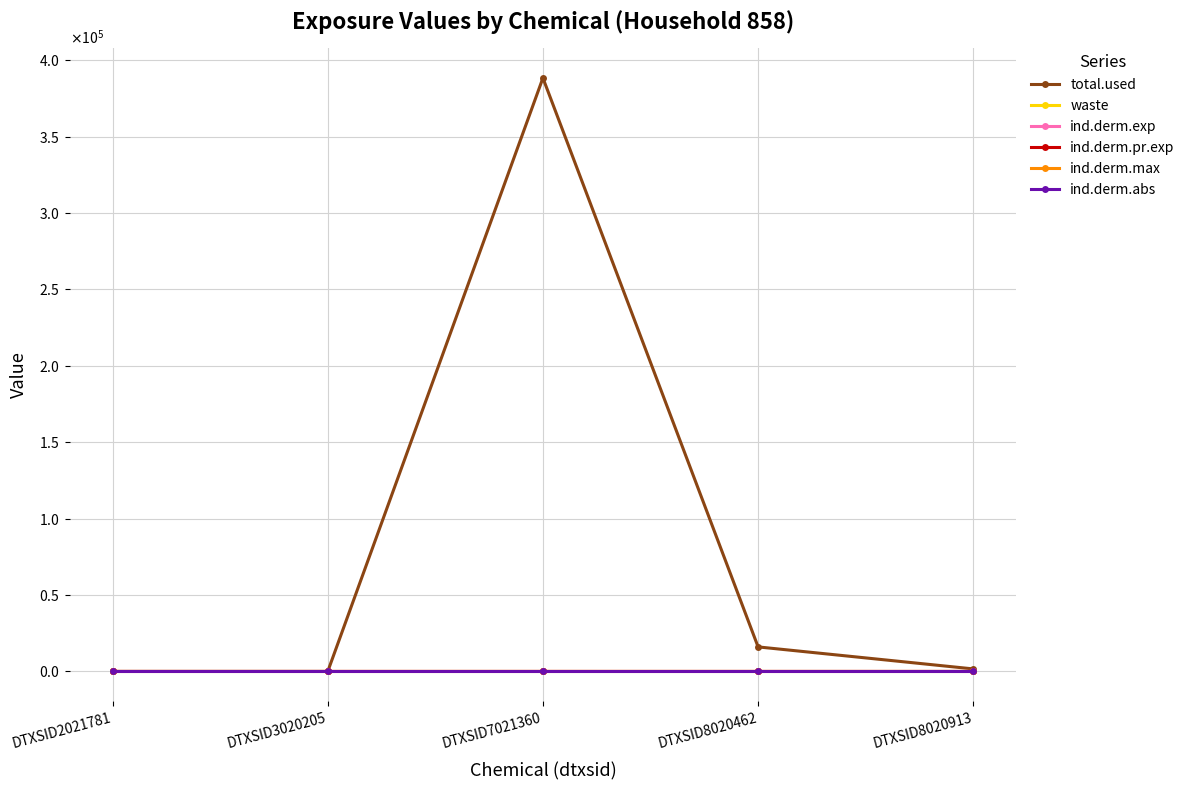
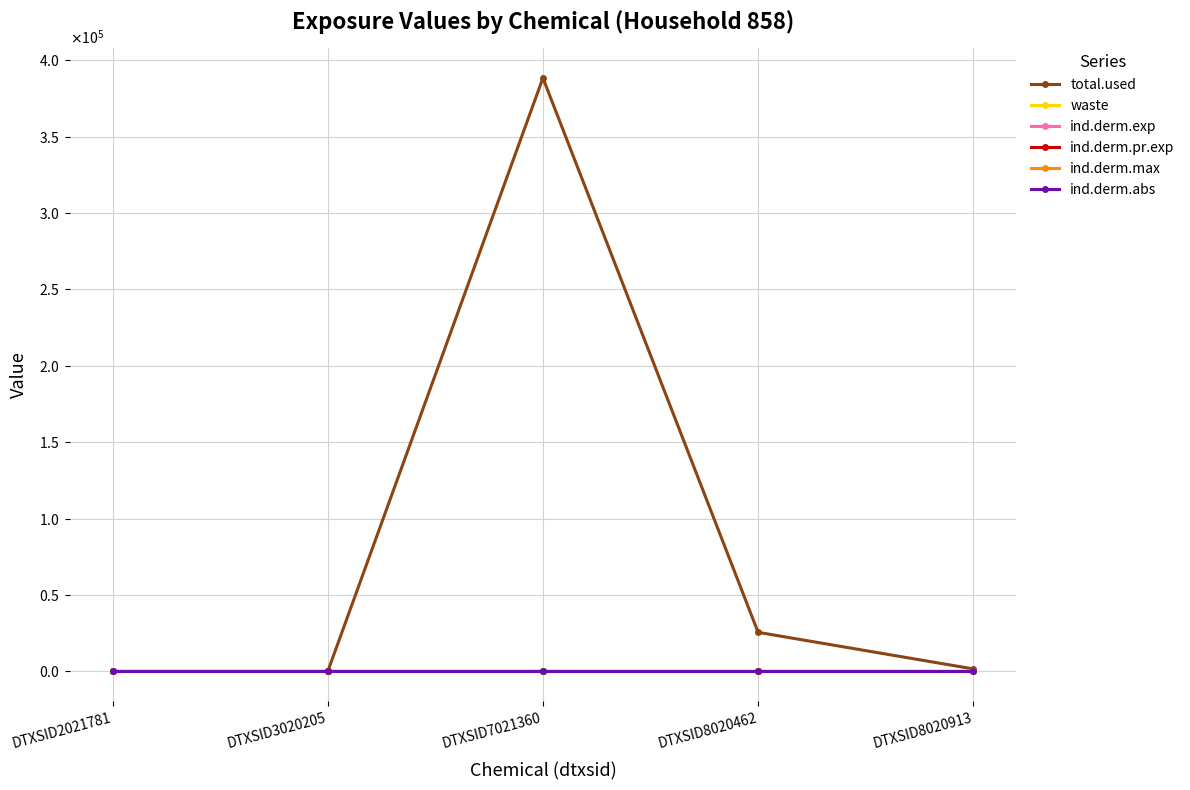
total.used, DTXSID8020462: 16000 -> 26000
